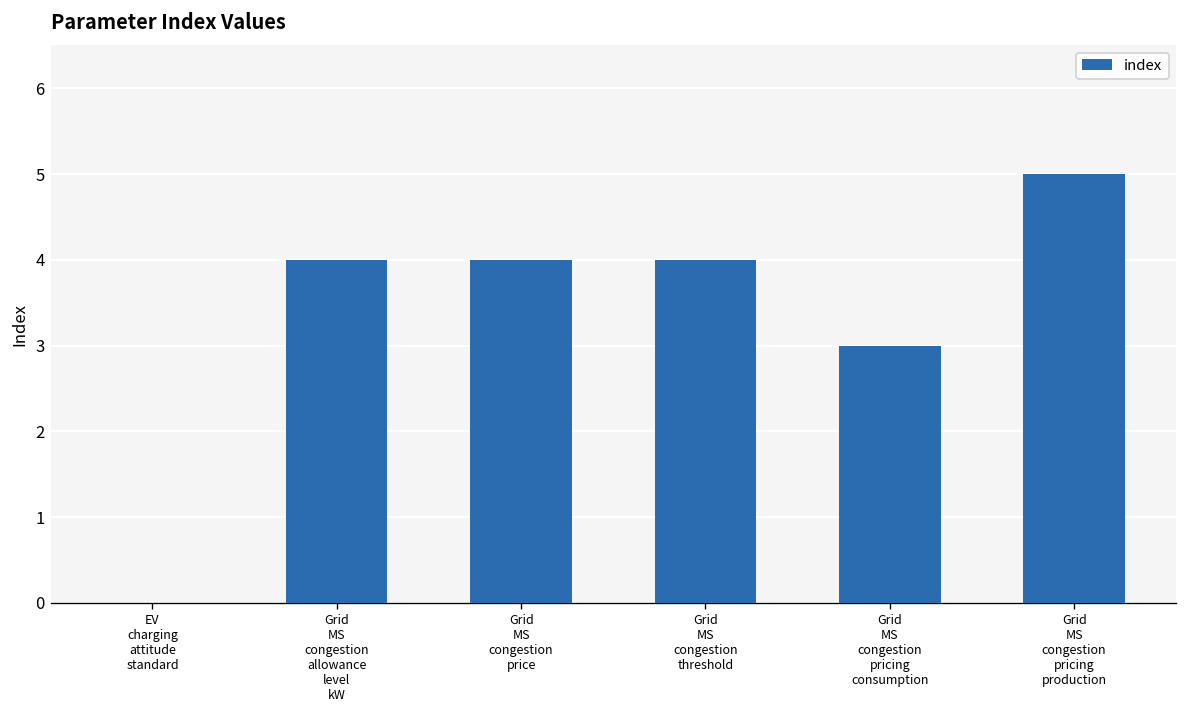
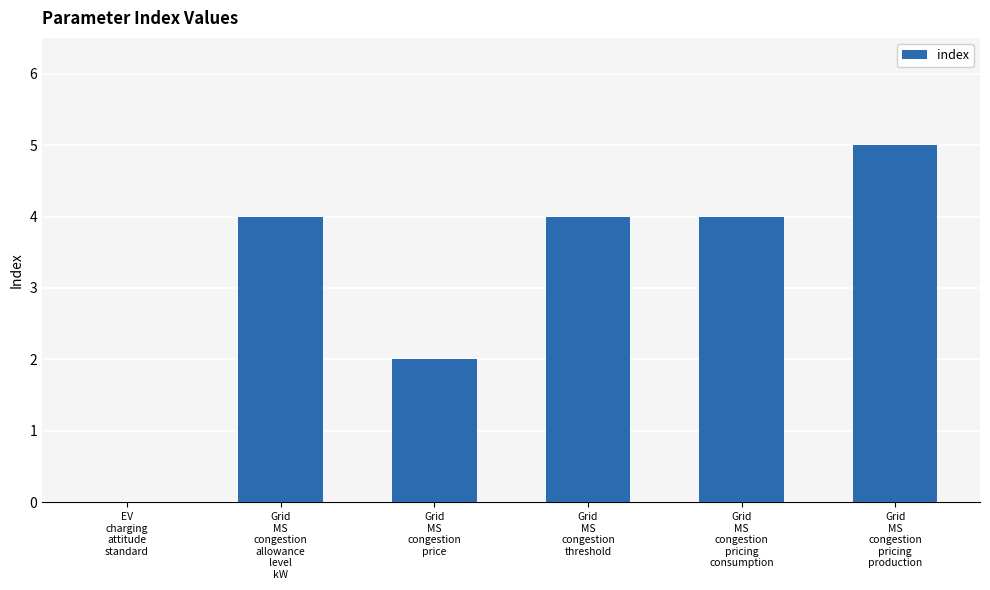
Grid MS congestion price: 4 -> 2
Grid MS congestion pricing consumption: 3 -> 4
